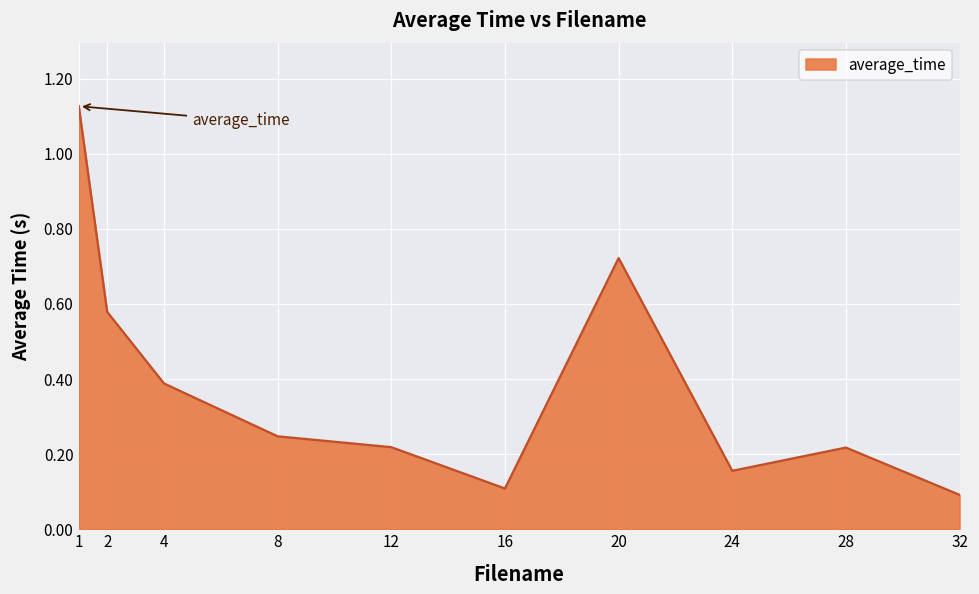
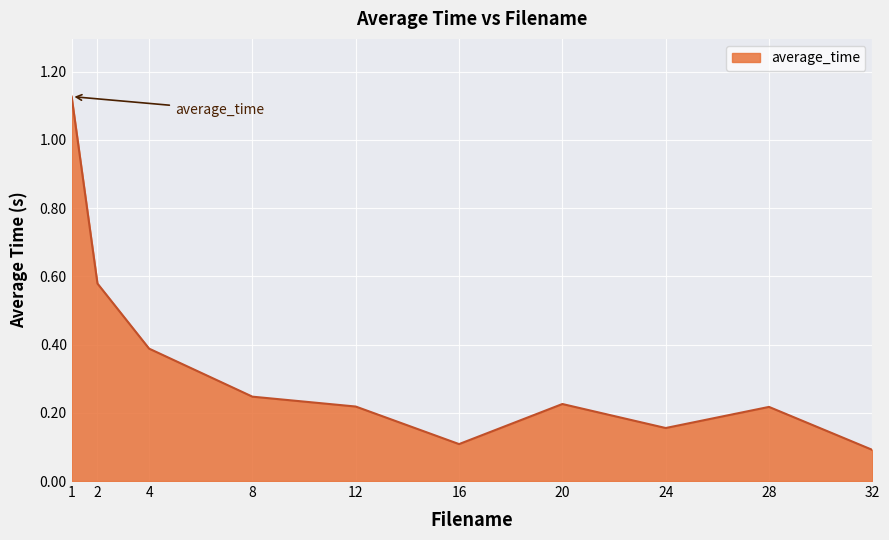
20: 0.72 -> 0.23
